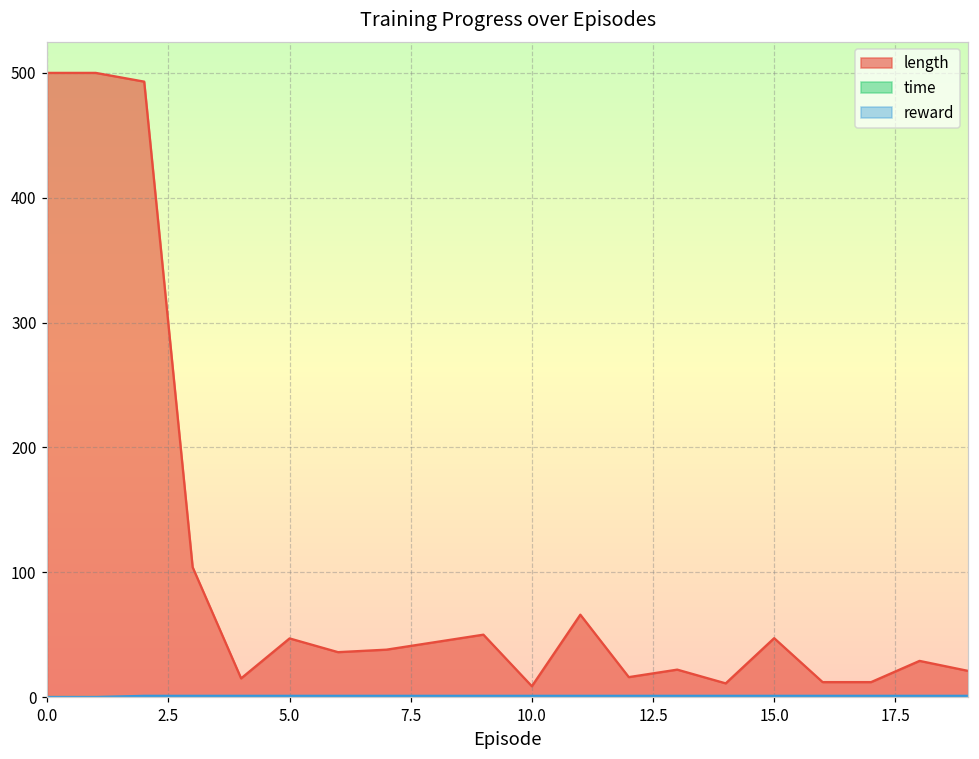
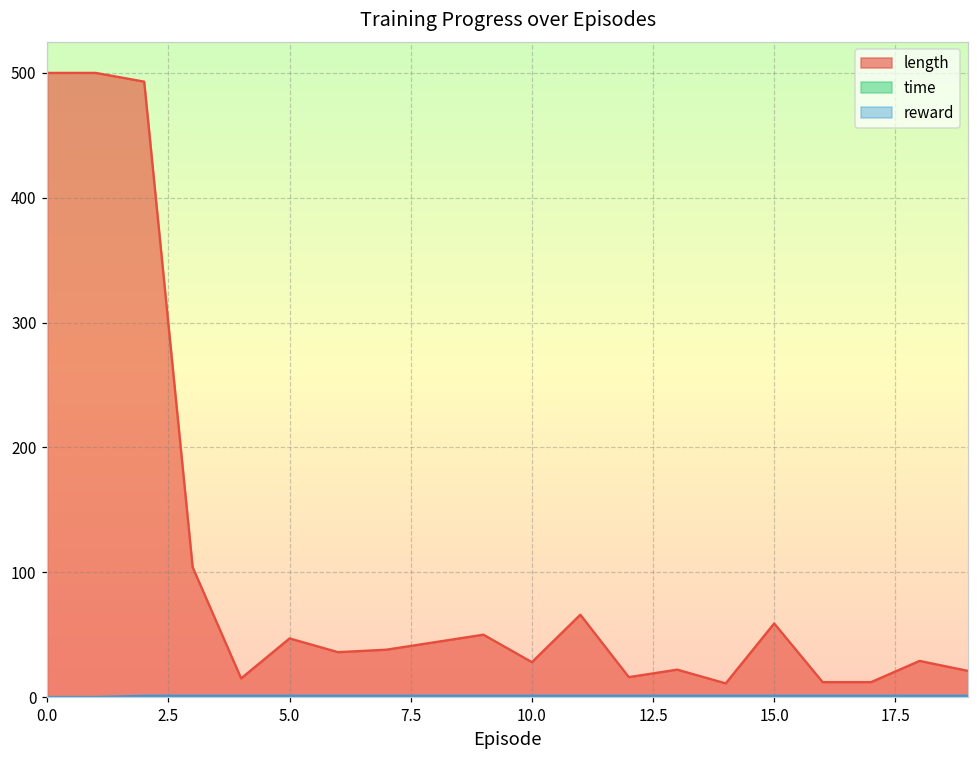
length, 10.0: 9 -> 28
length, 15.0: 47 -> 59
